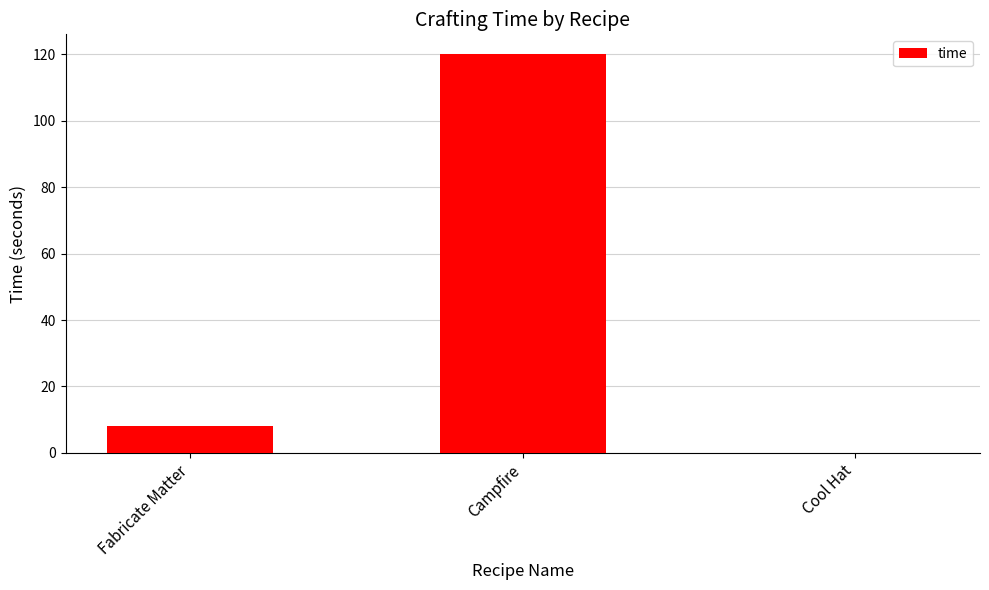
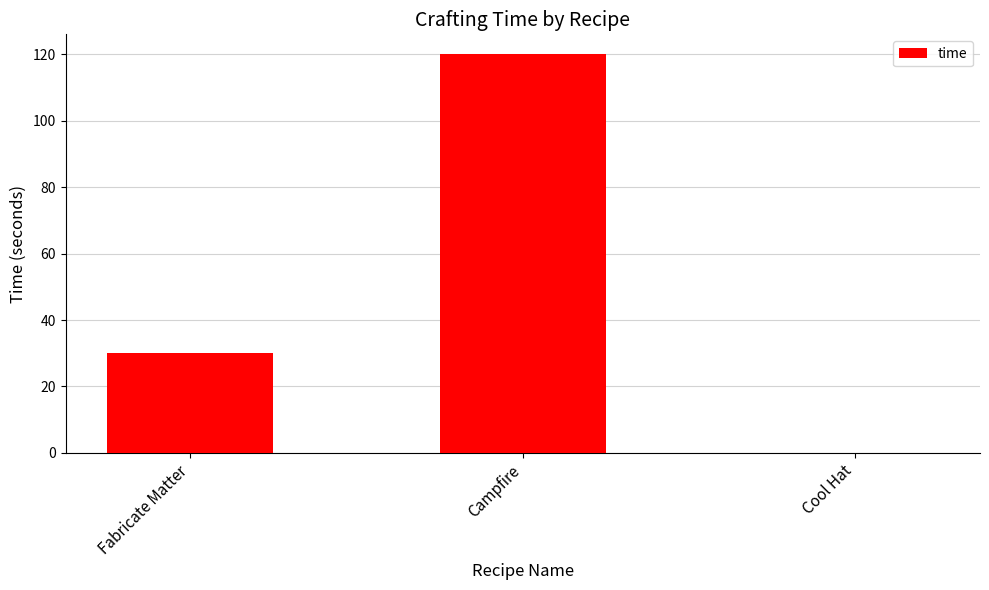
Fabricate Matter: 8 -> 30
